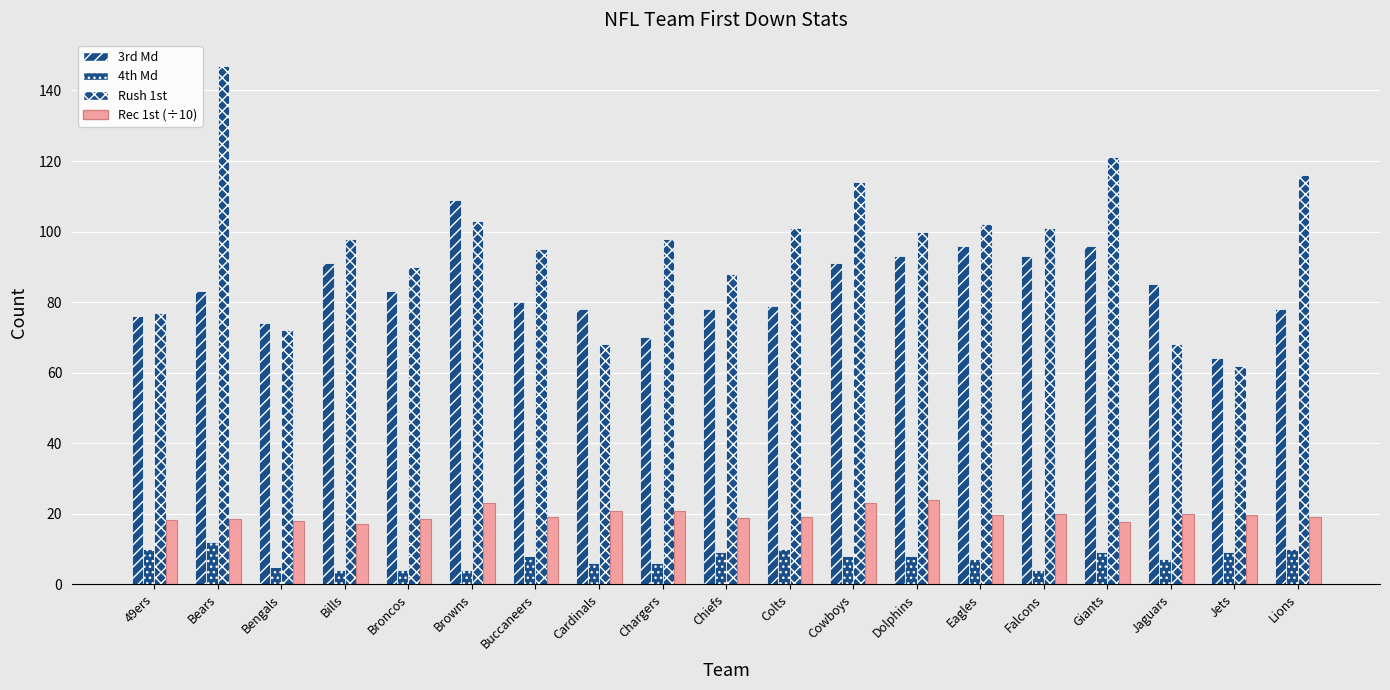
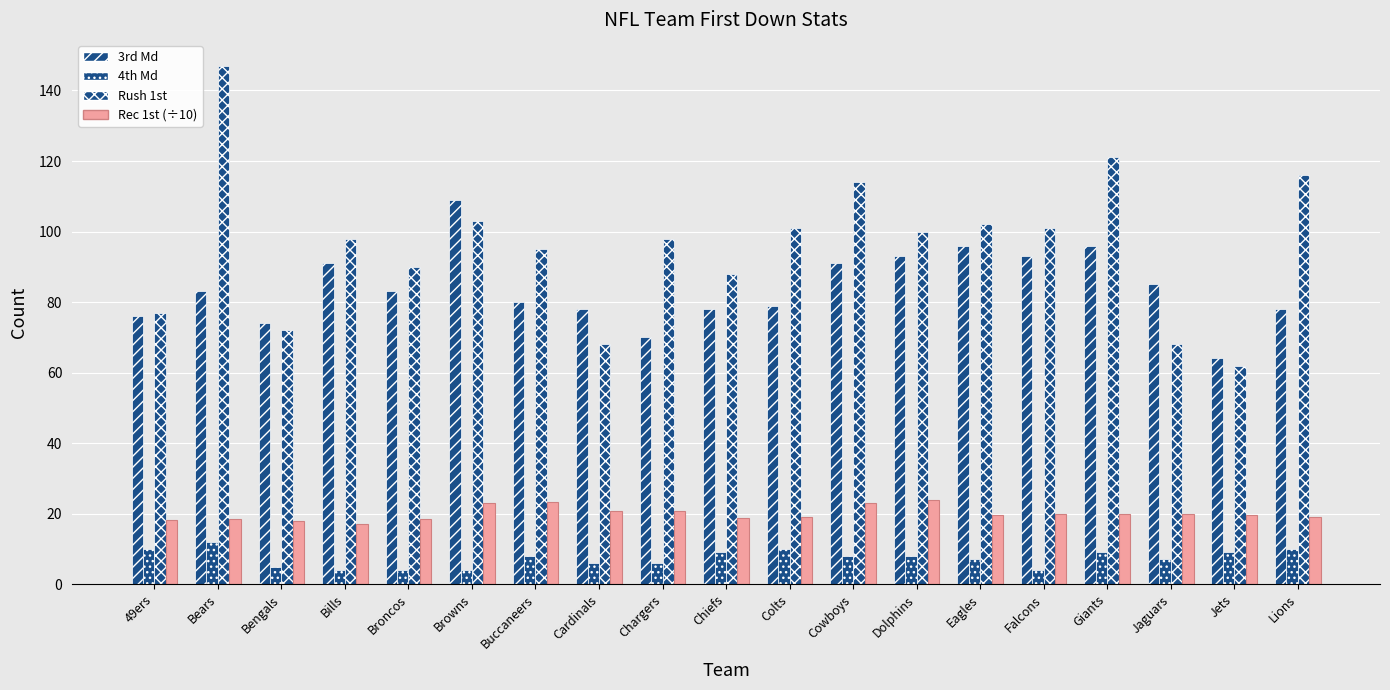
Rec 1st (÷10), Buccaneers: 19 -> 23
Rec 1st (÷10), Giants: 18 -> 20
